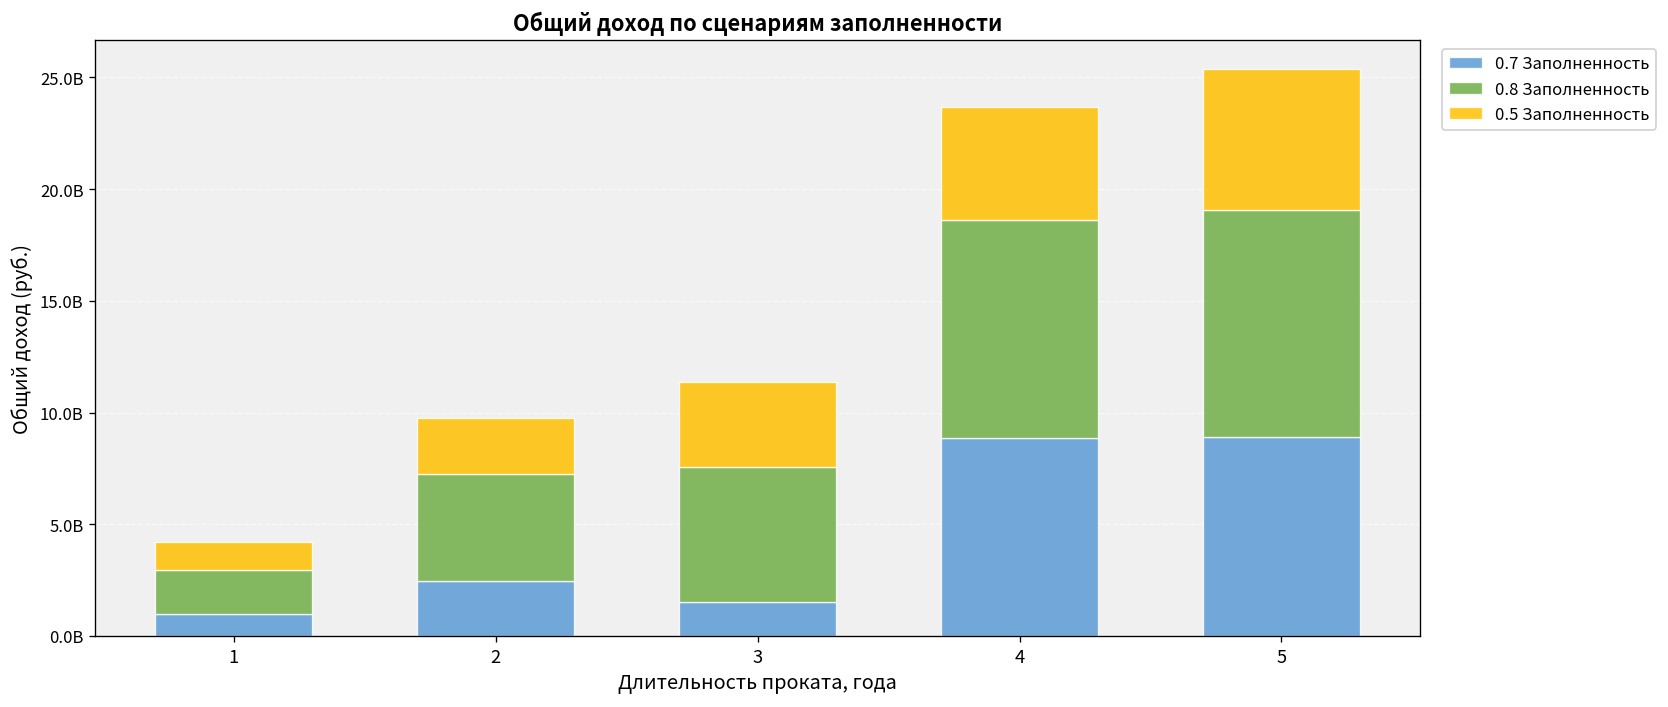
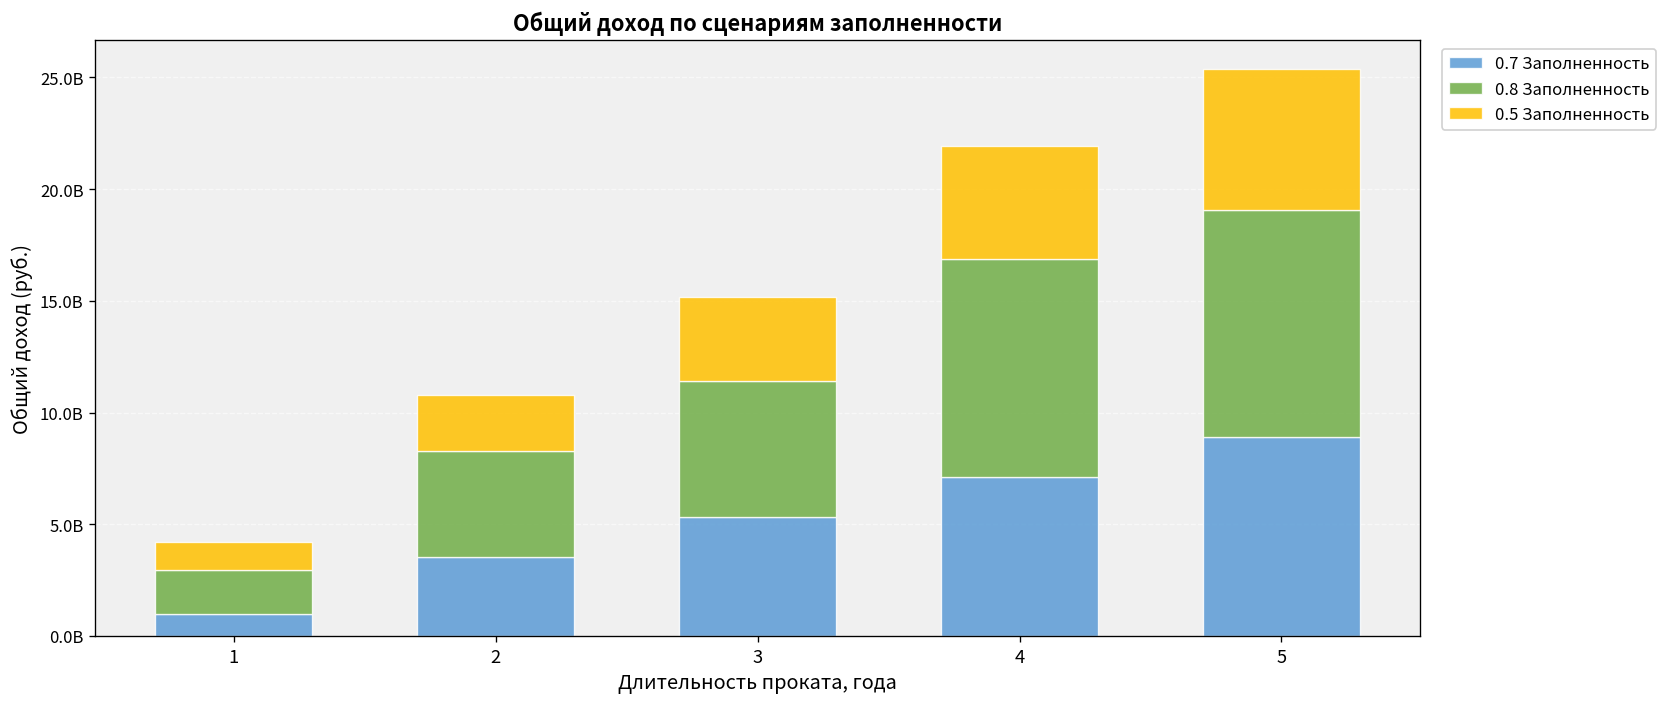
0.7 Заполненность, 2: 2500000000 -> 3500000000
0.7 Заполненность, 3: 1500000000 -> 5300000000
0.7 Заполненность, 4: 8900000000 -> 7100000000
